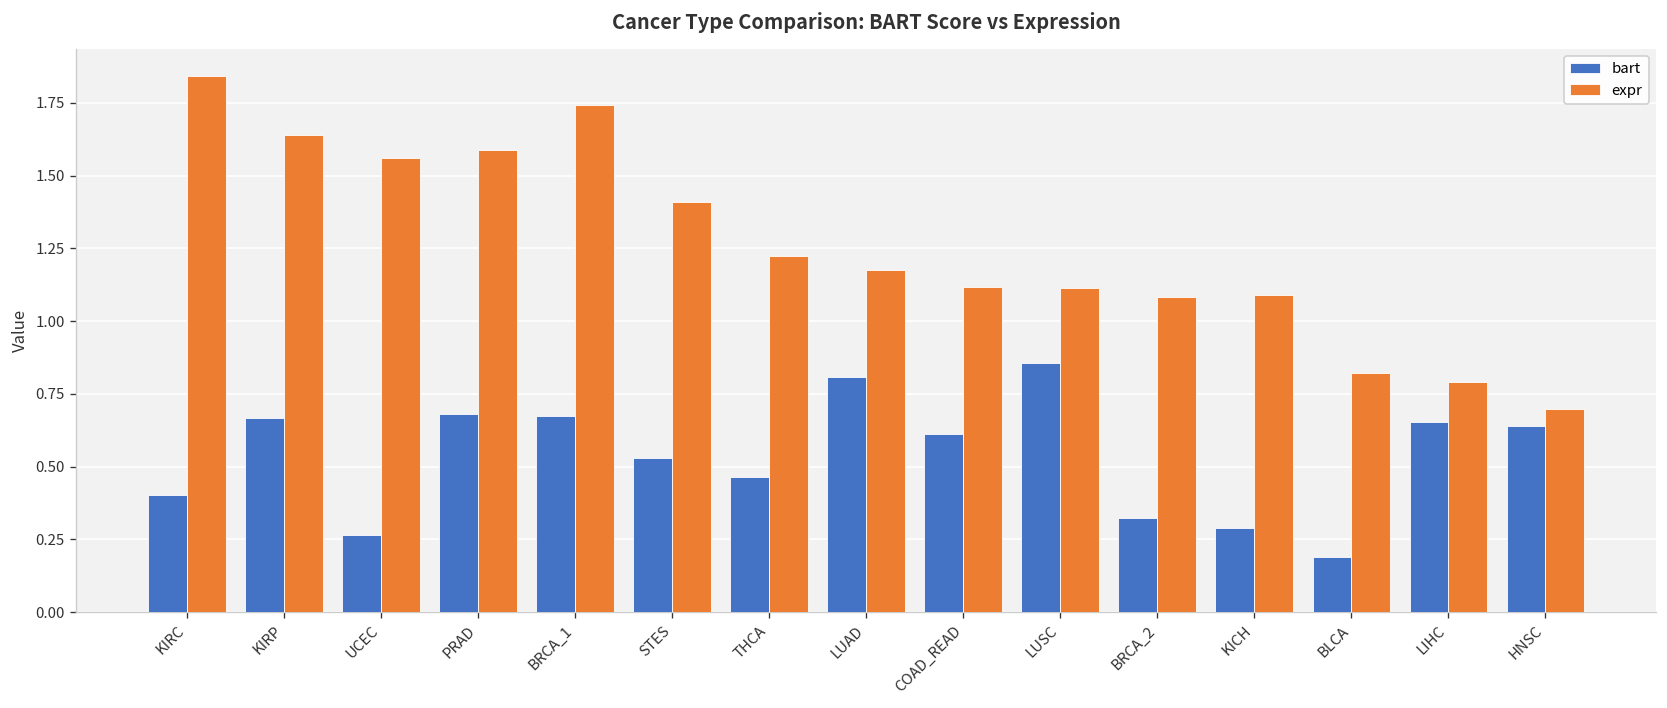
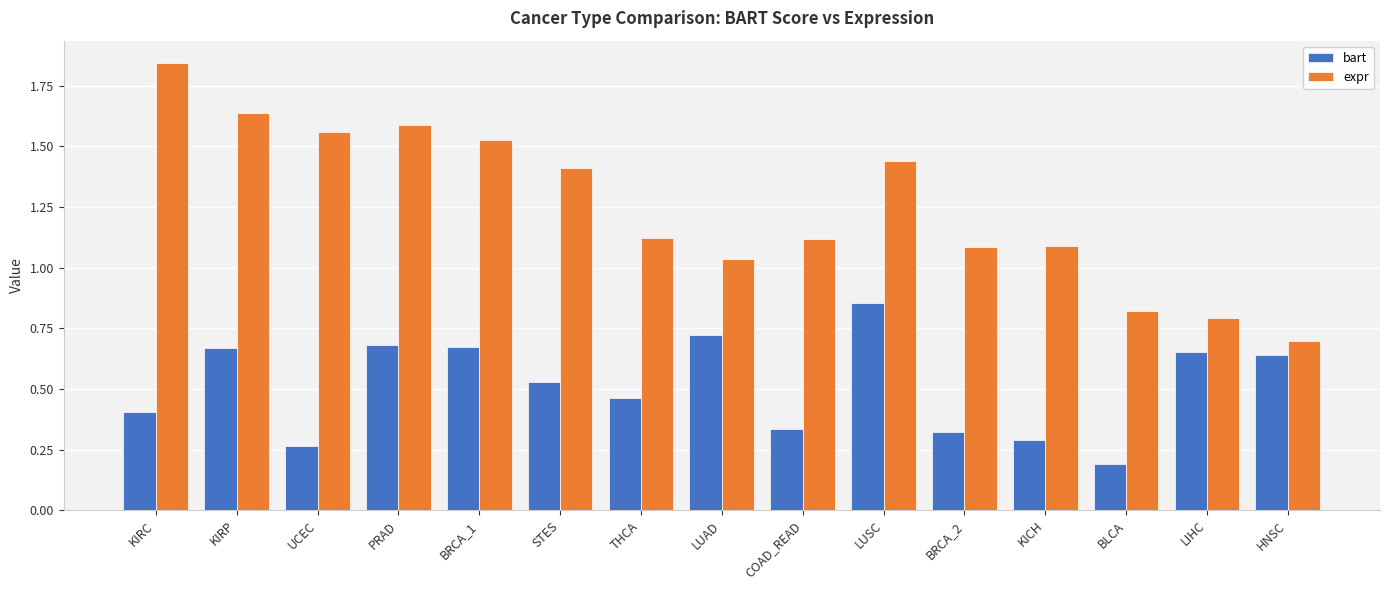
expr, BRCA_1: 1.74 -> 1.53
expr, THCA: 1.22 -> 1.12
bart, LUAD: 0.81 -> 0.72
expr, LUAD: 1.18 -> 1.04
bart, COAD_READ: 0.61 -> 0.33
expr, LUSC: 1.11 -> 1.44
